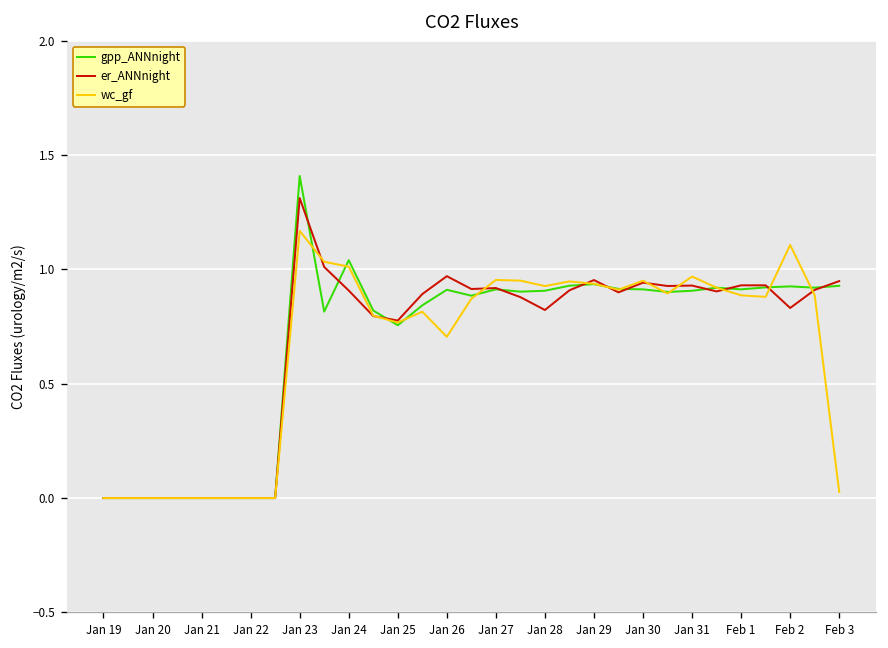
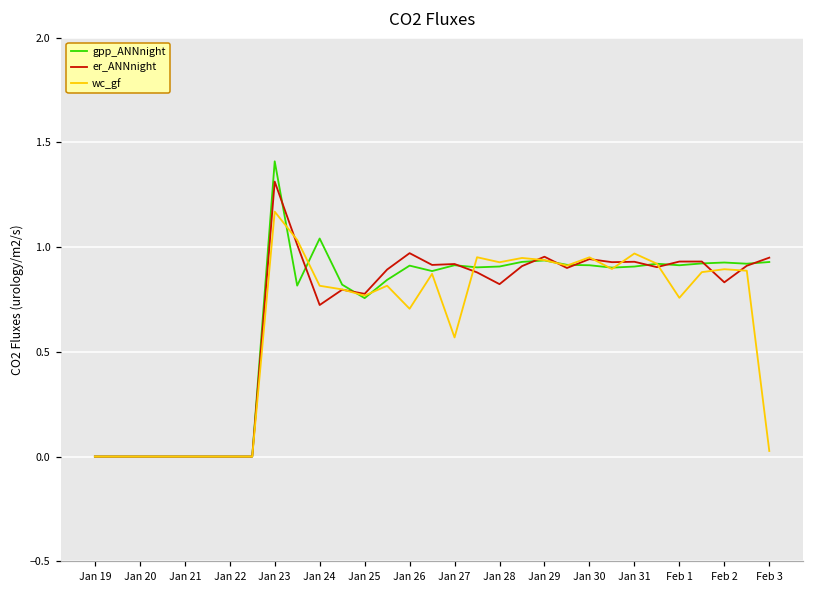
er_ANNnight, Jan 24: 0.91 -> 0.72
wc_gf, Jan 24: 1.01 -> 0.82
wc_gf, Jan 27: 0.95 -> 0.57
wc_gf, Feb 1: 0.89 -> 0.76
wc_gf, Feb 2: 1.11 -> 0.89
